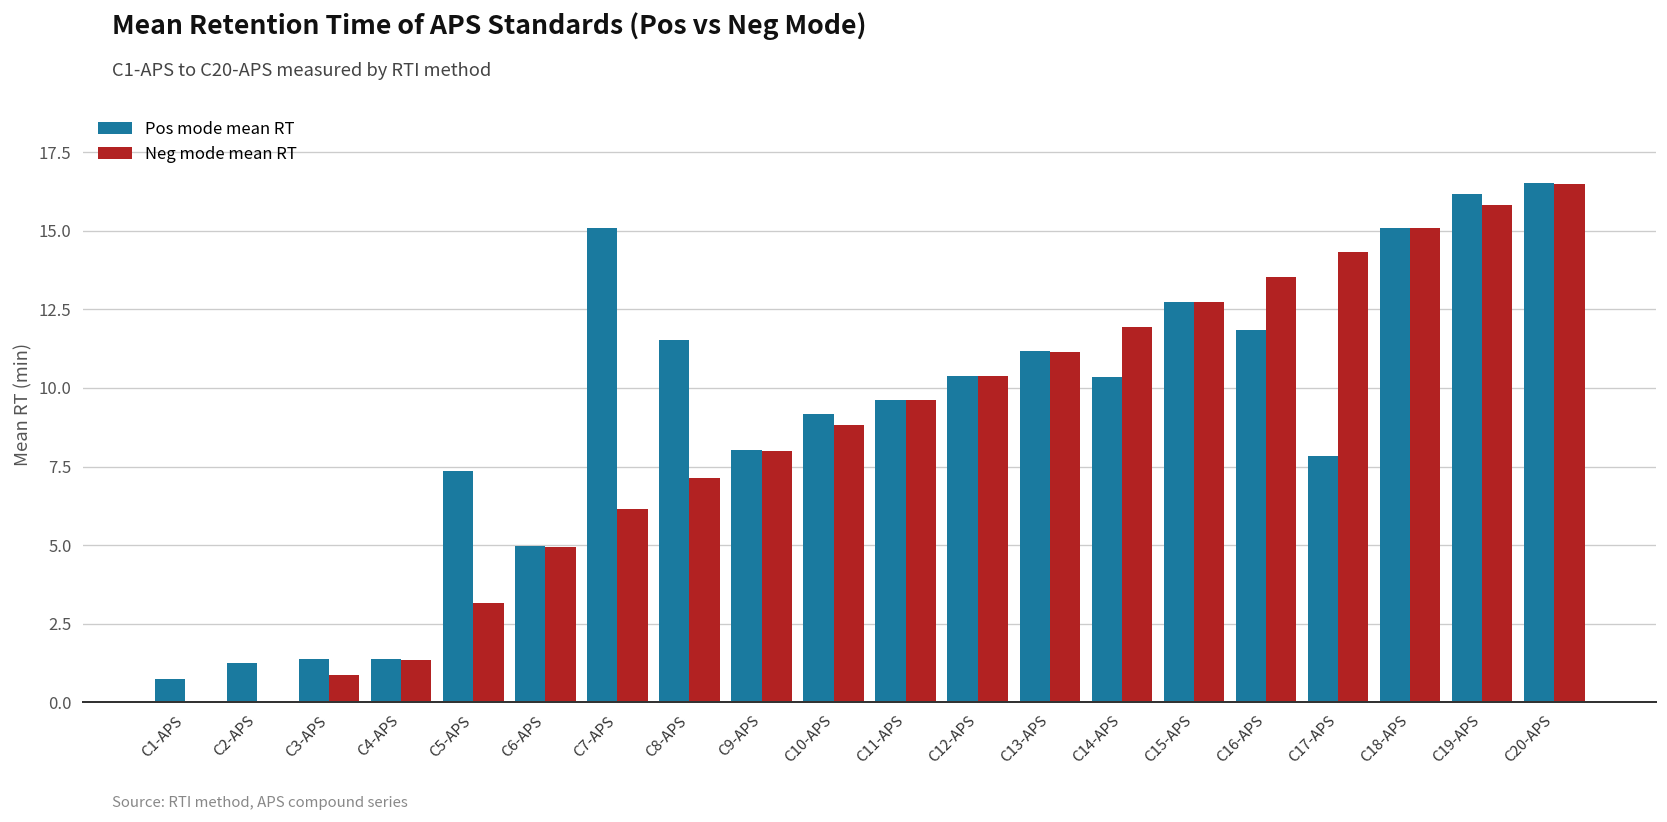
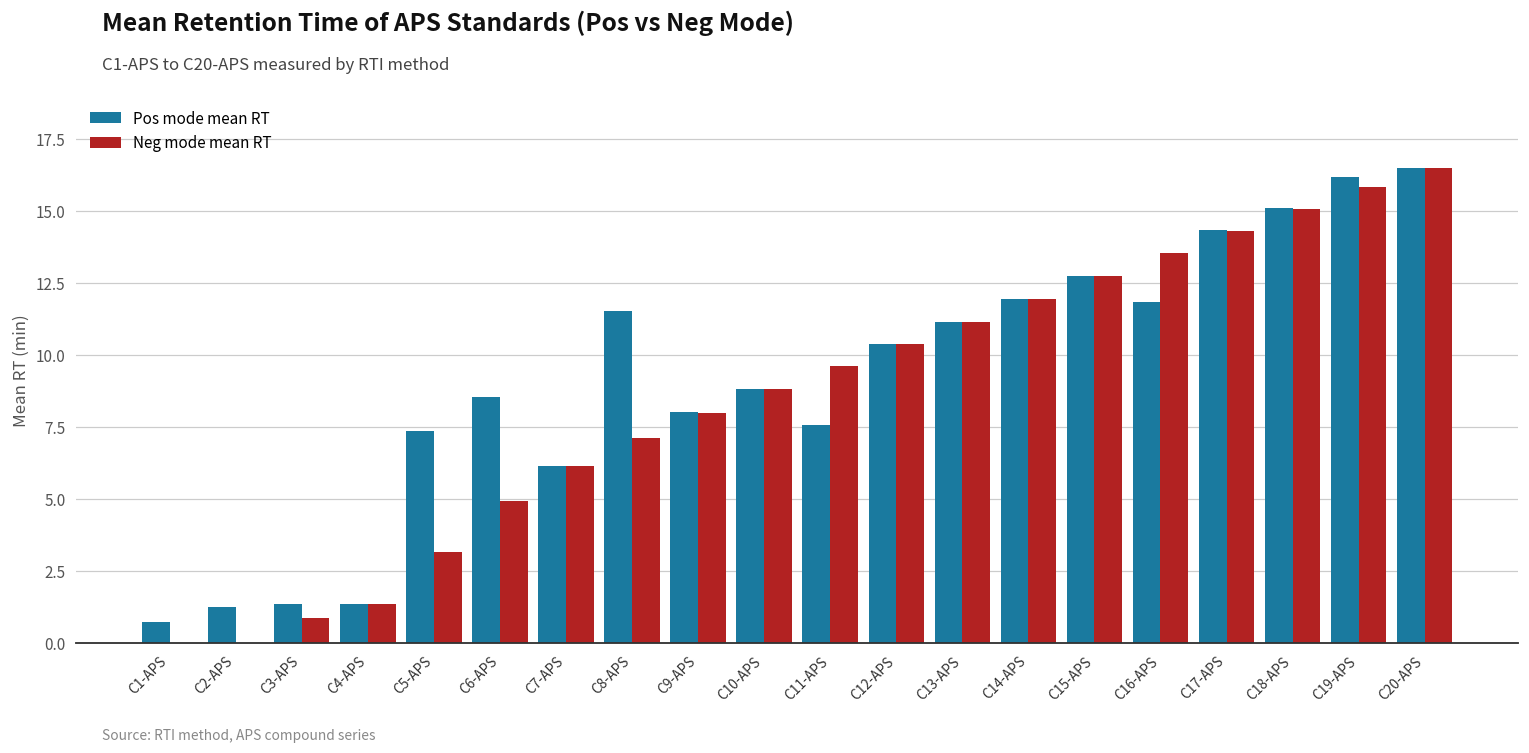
Pos mode mean RT, C6-APS: 5.0 -> 8.6
Pos mode mean RT, C7-APS: 15.1 -> 6.2
Pos mode mean RT, C10-APS: 9.2 -> 8.8
Pos mode mean RT, C11-APS: 9.6 -> 7.6
Pos mode mean RT, C14-APS: 10.4 -> 11.9
Pos mode mean RT, C17-APS: 7.8 -> 14.3
